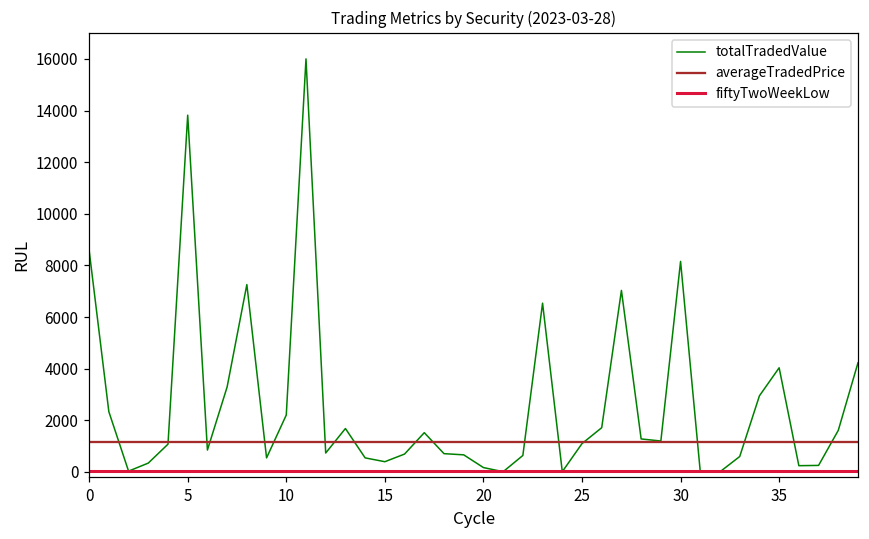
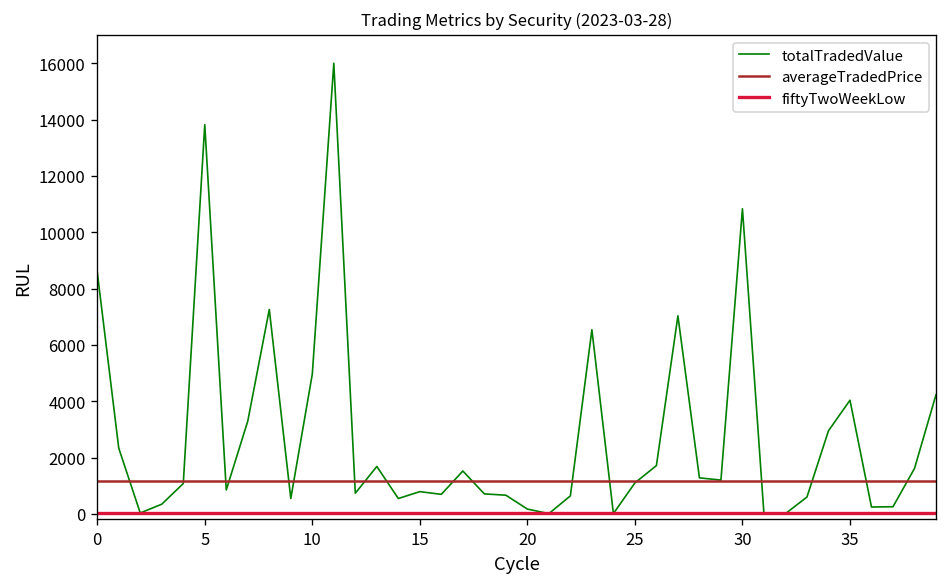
totalTradedValue, 10: 2200 -> 5000
totalTradedValue, 15: 400 -> 800
totalTradedValue, 30: 8200 -> 10800
